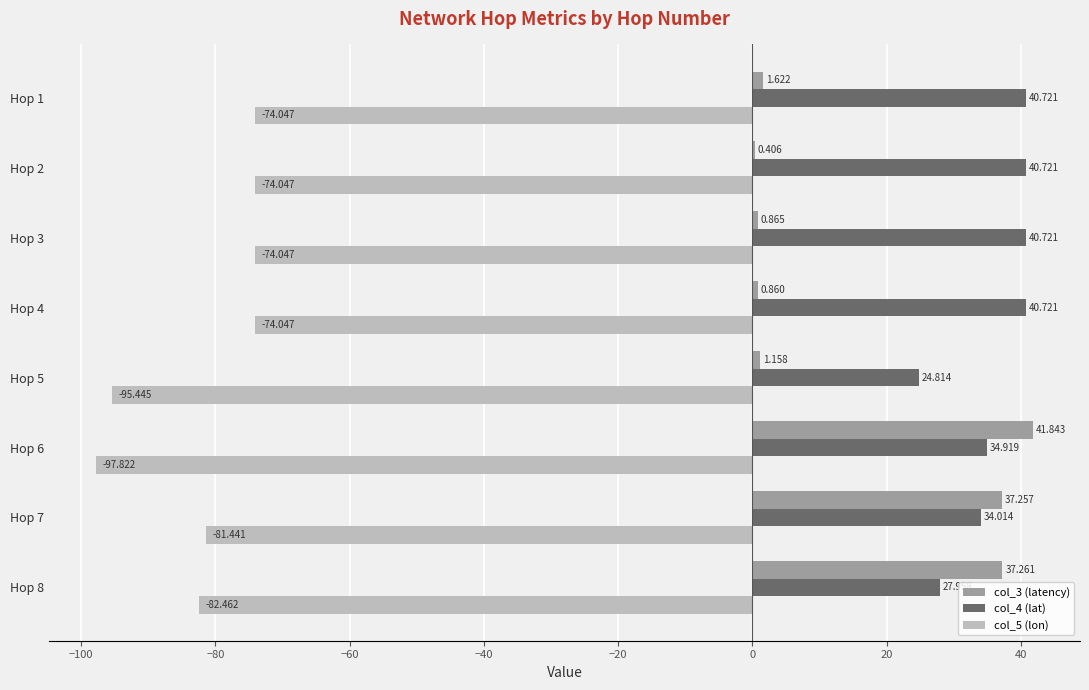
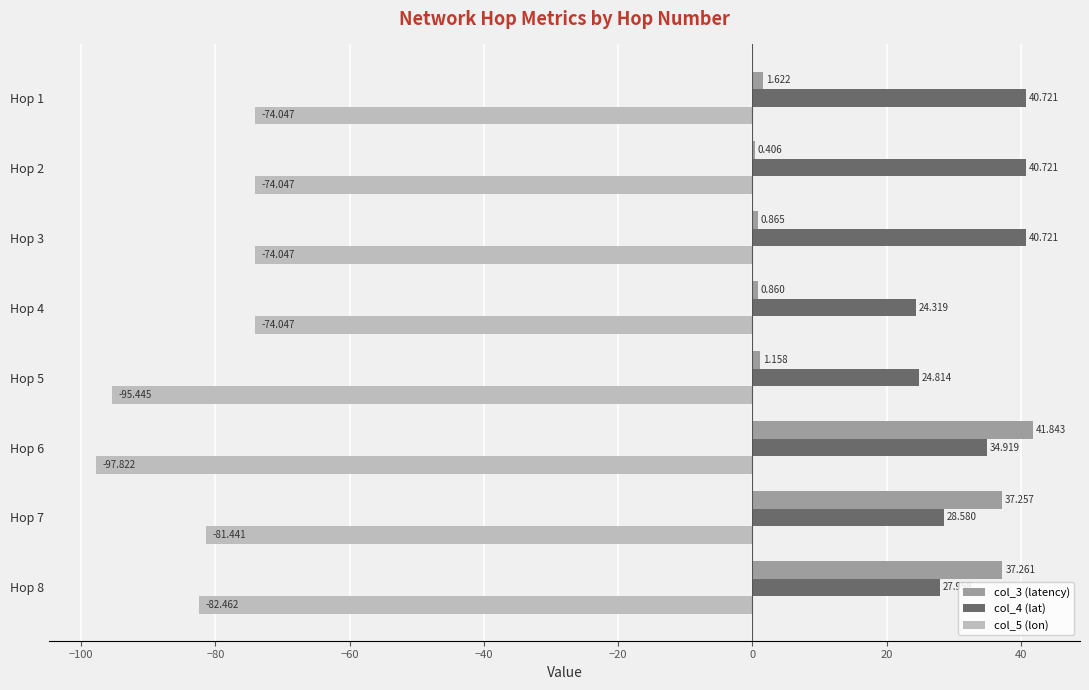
col_4 (lat), Hop 4: 40.721 -> 24.319
col_4 (lat), Hop 7: 34.014 -> 28.580
